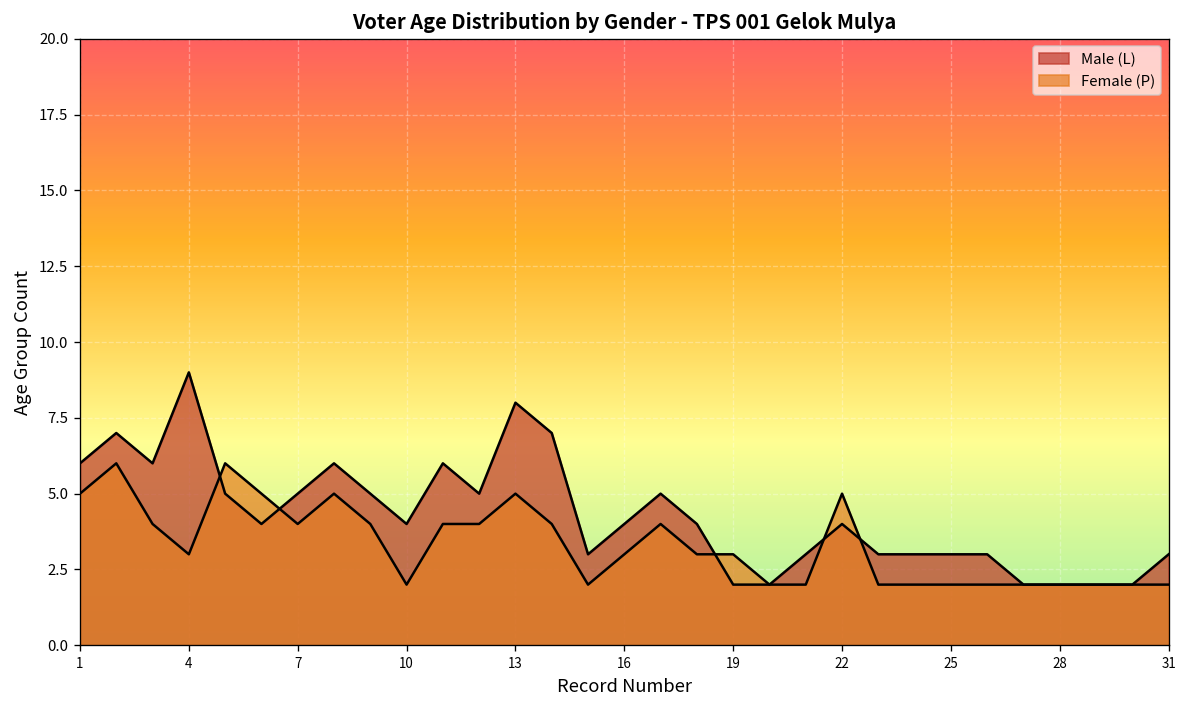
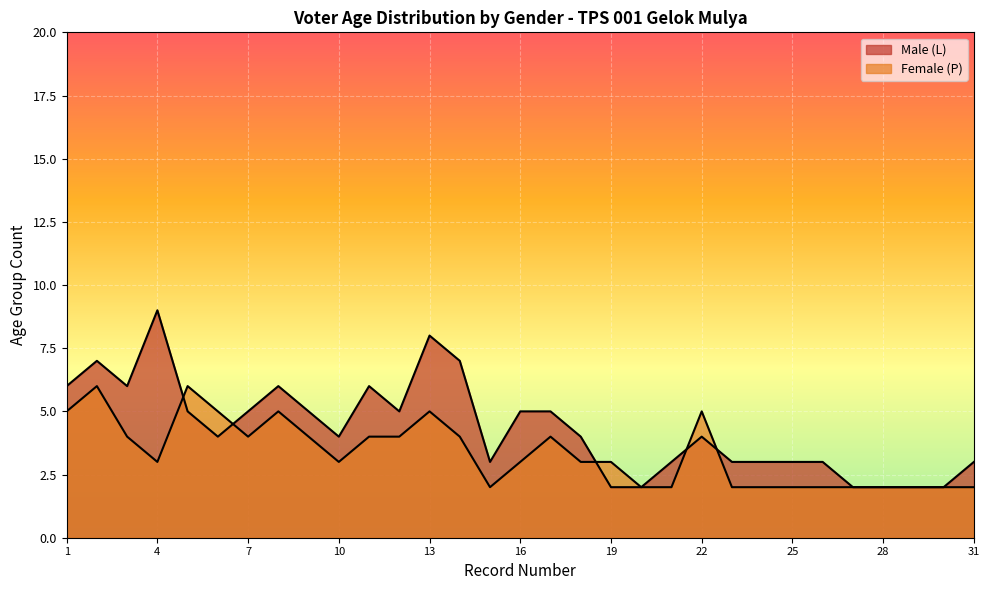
Female (P), 10: 2 -> 3
Male (L), 16: 4 -> 5
